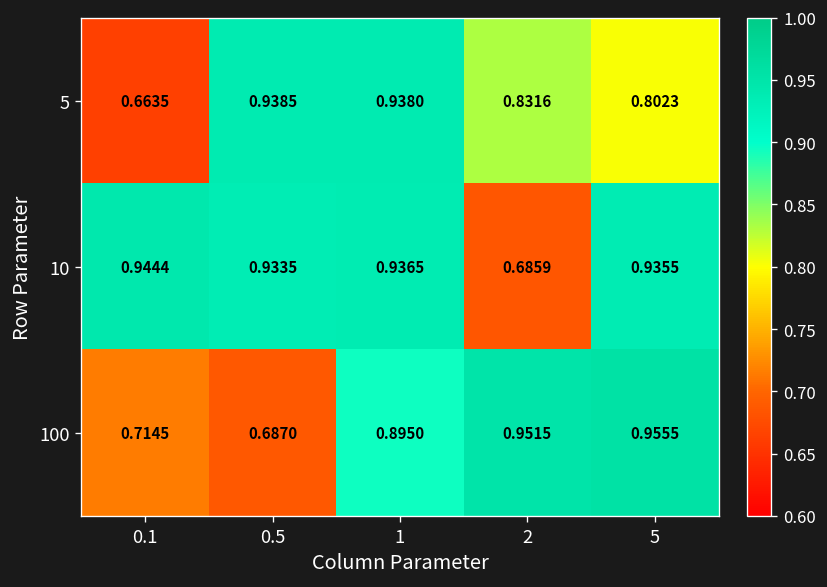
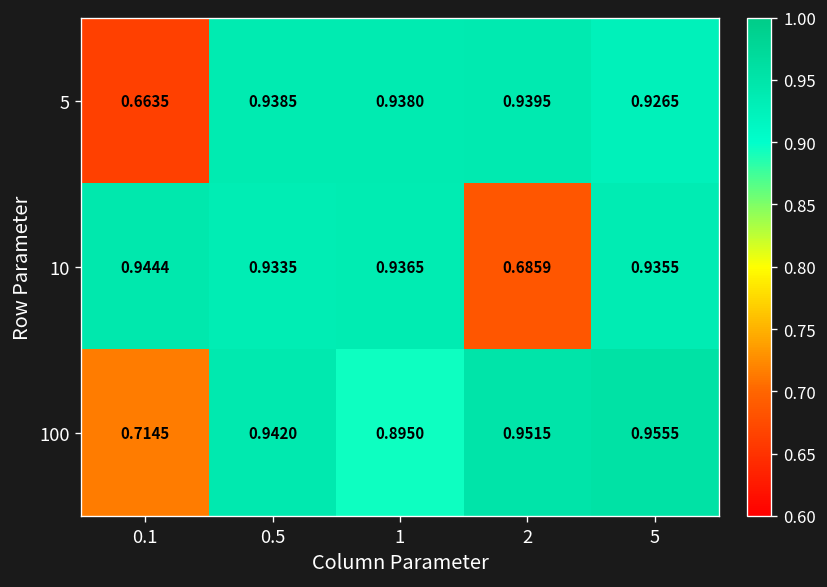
5, 2: 0.8316 -> 0.9395
5, 5: 0.8023 -> 0.9265
100, 0.5: 0.6870 -> 0.9420
